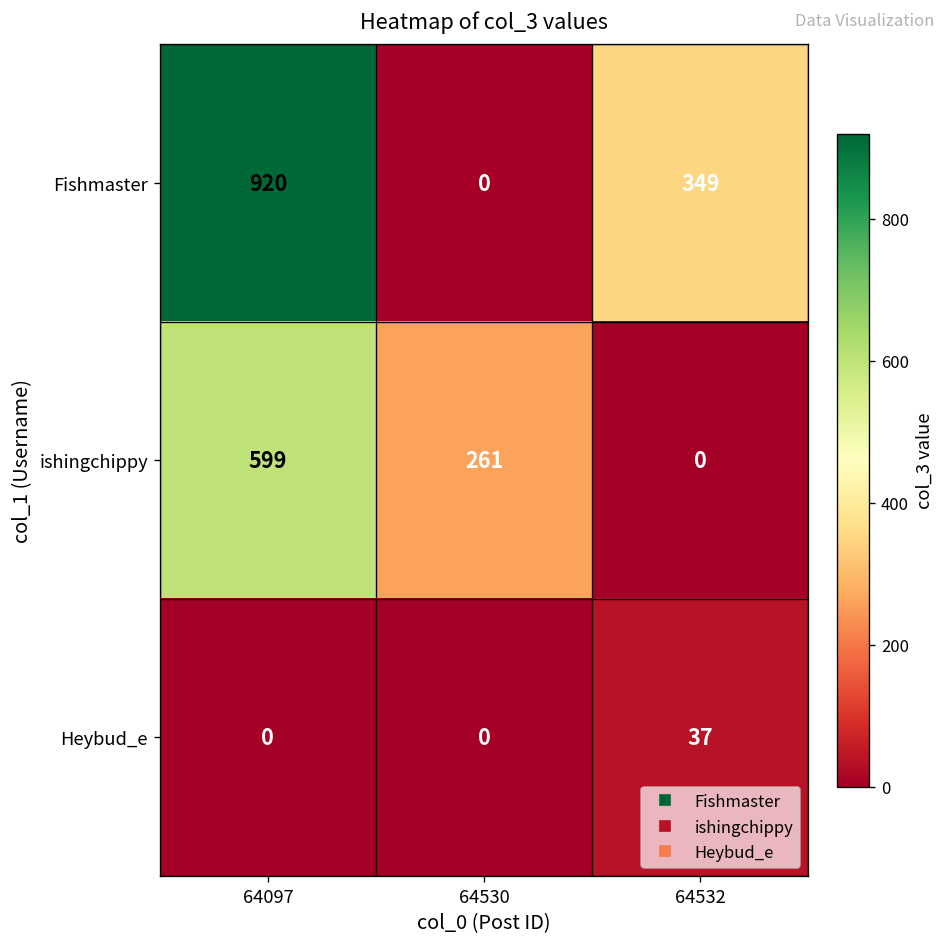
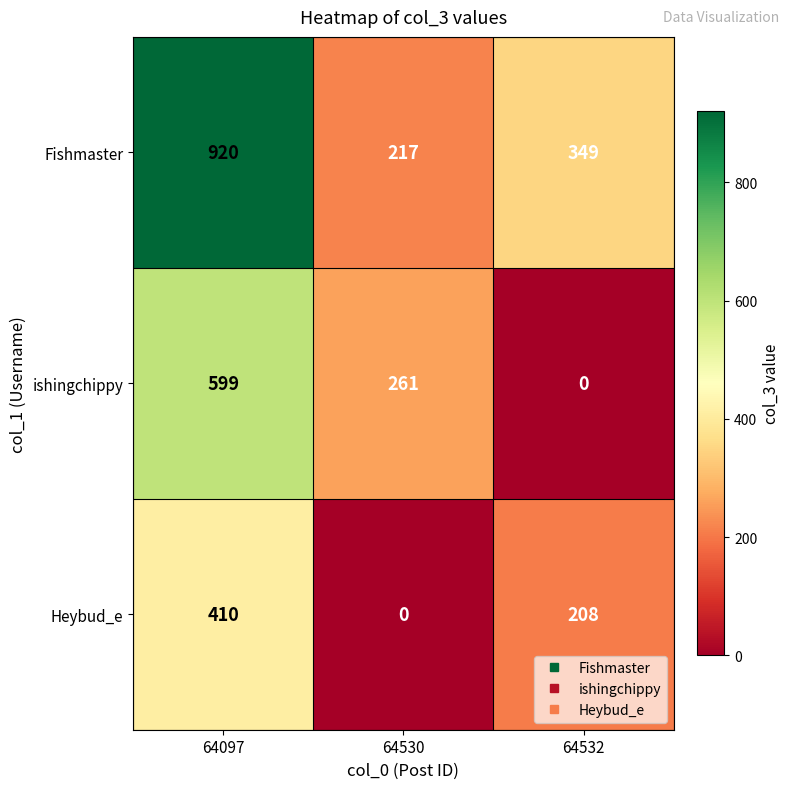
Fishmaster, 64530: 0 -> 217
Heybud_e, 64097: 0 -> 410
Heybud_e, 64532: 37 -> 208
